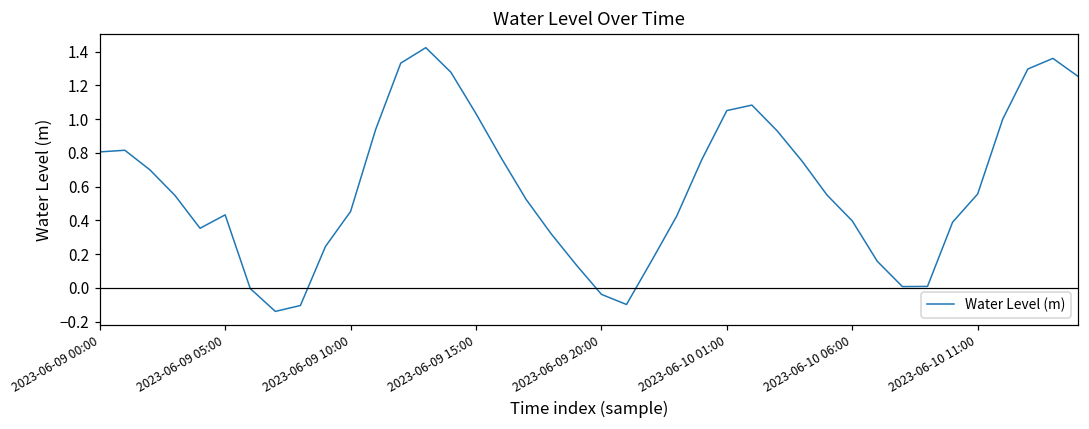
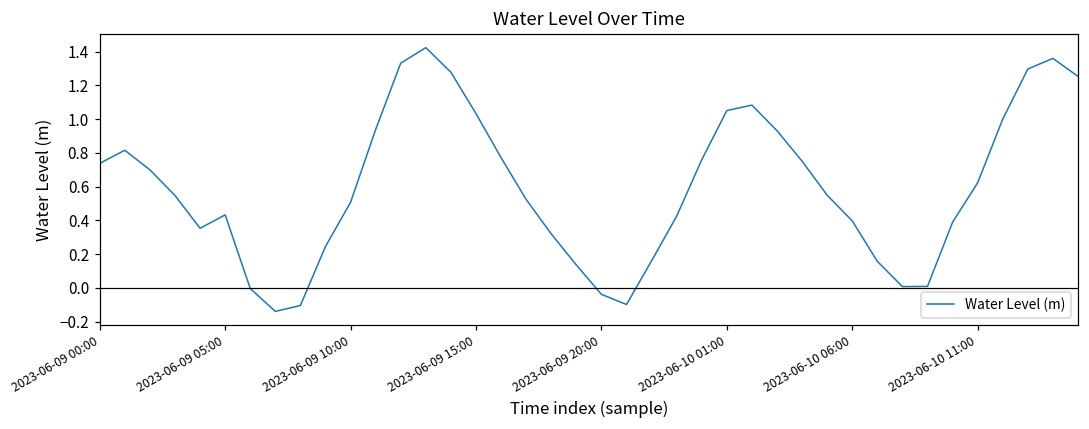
2023-06-09 00:00: 0.81 -> 0.74
2023-06-09 10:00: 0.45 -> 0.51
2023-06-10 11:00: 0.56 -> 0.62
